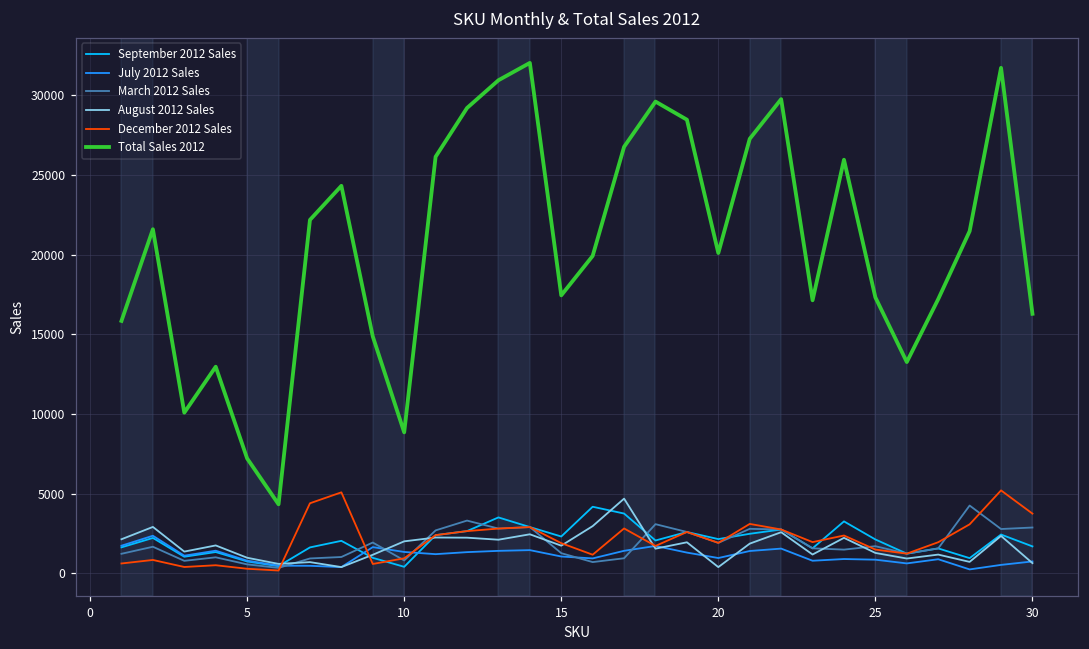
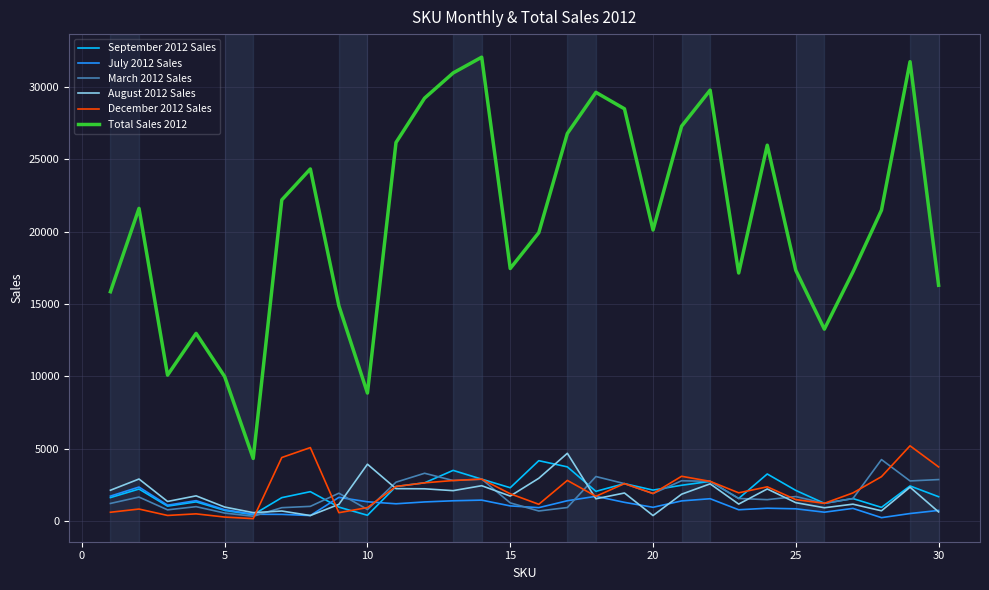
Total Sales 2012, 5: 7200 -> 10000
August 2012 Sales, 10: 2000 -> 3900
